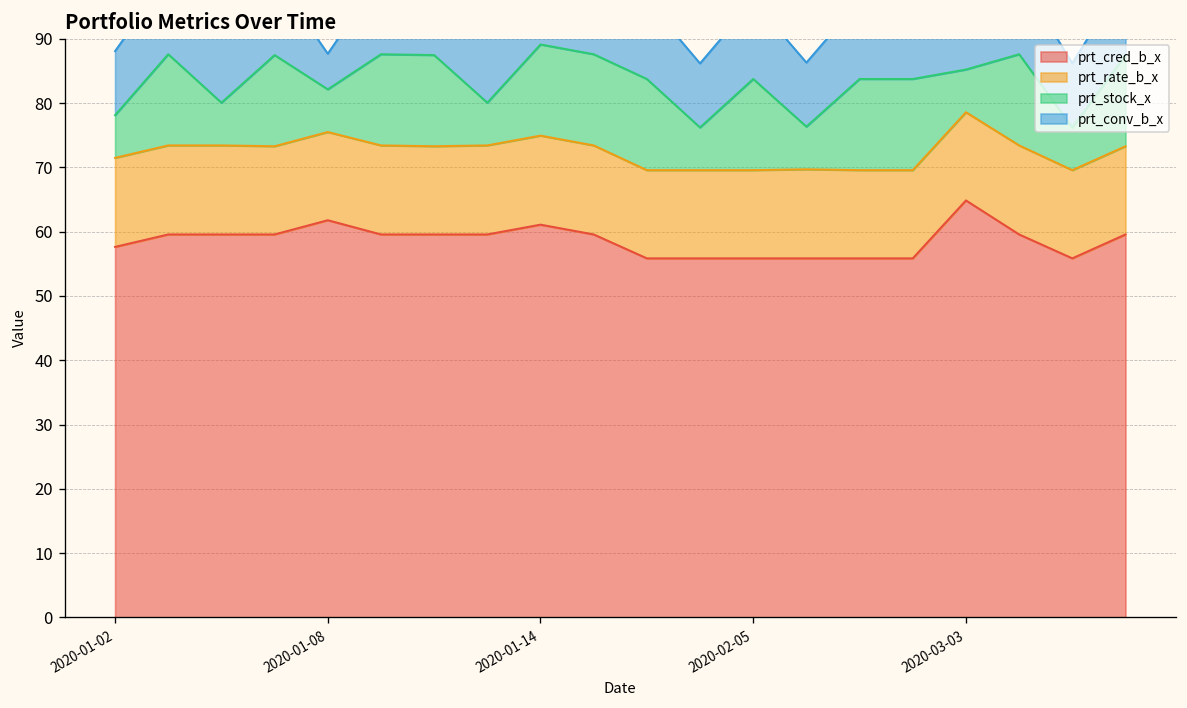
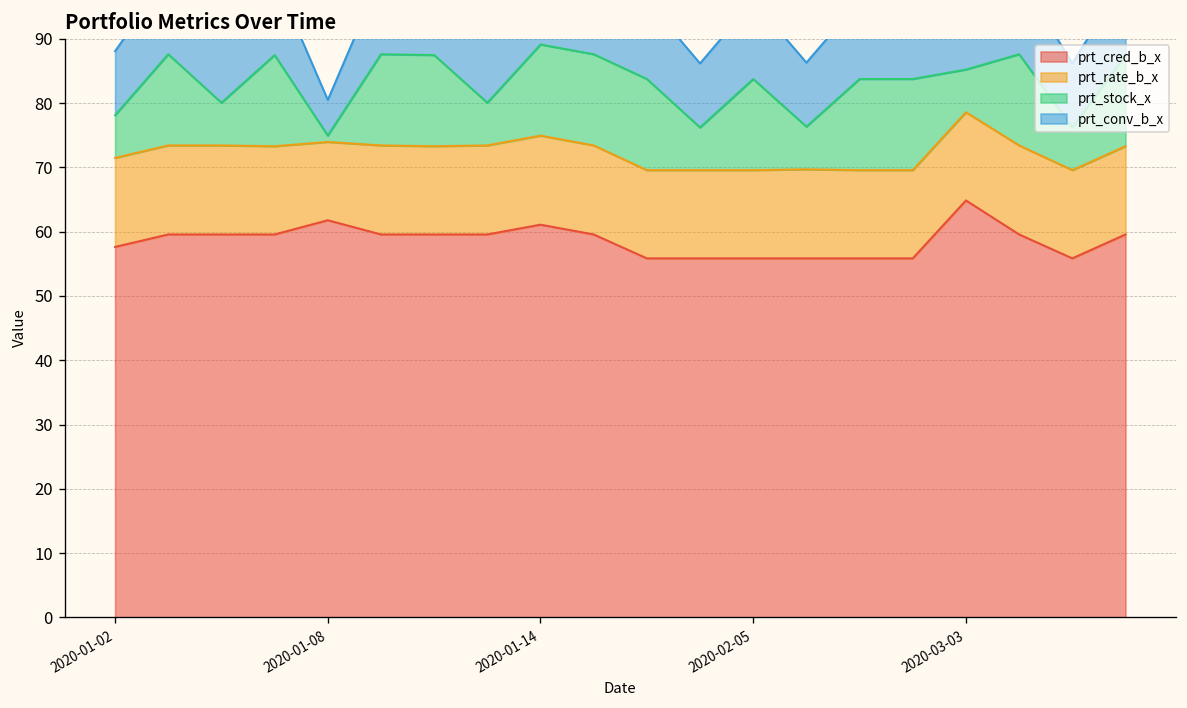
prt_rate_b_x, 2020-01-08: 14 -> 12
prt_stock_x, 2020-01-08: 7 -> 1
